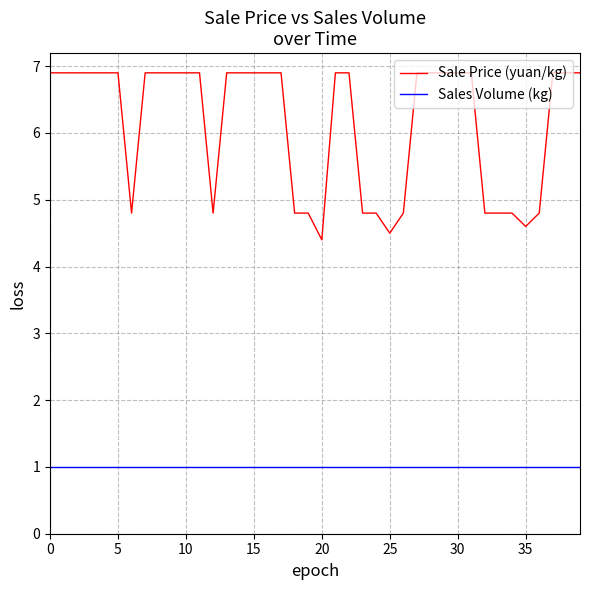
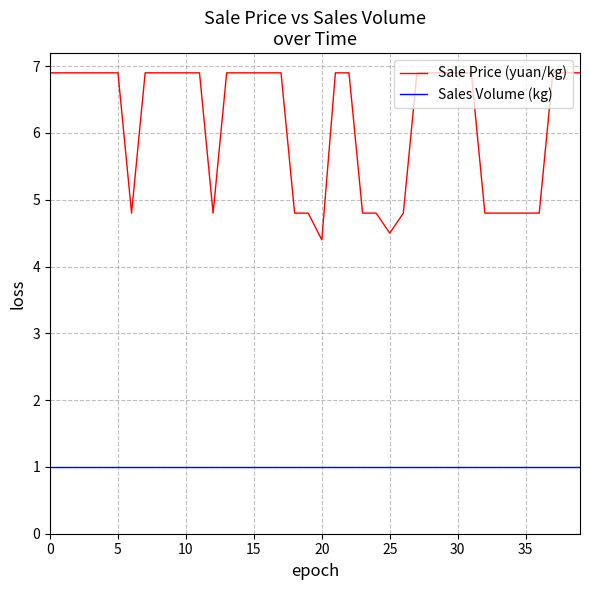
Sale Price (yuan/kg), 35: 4.6 -> 4.8
